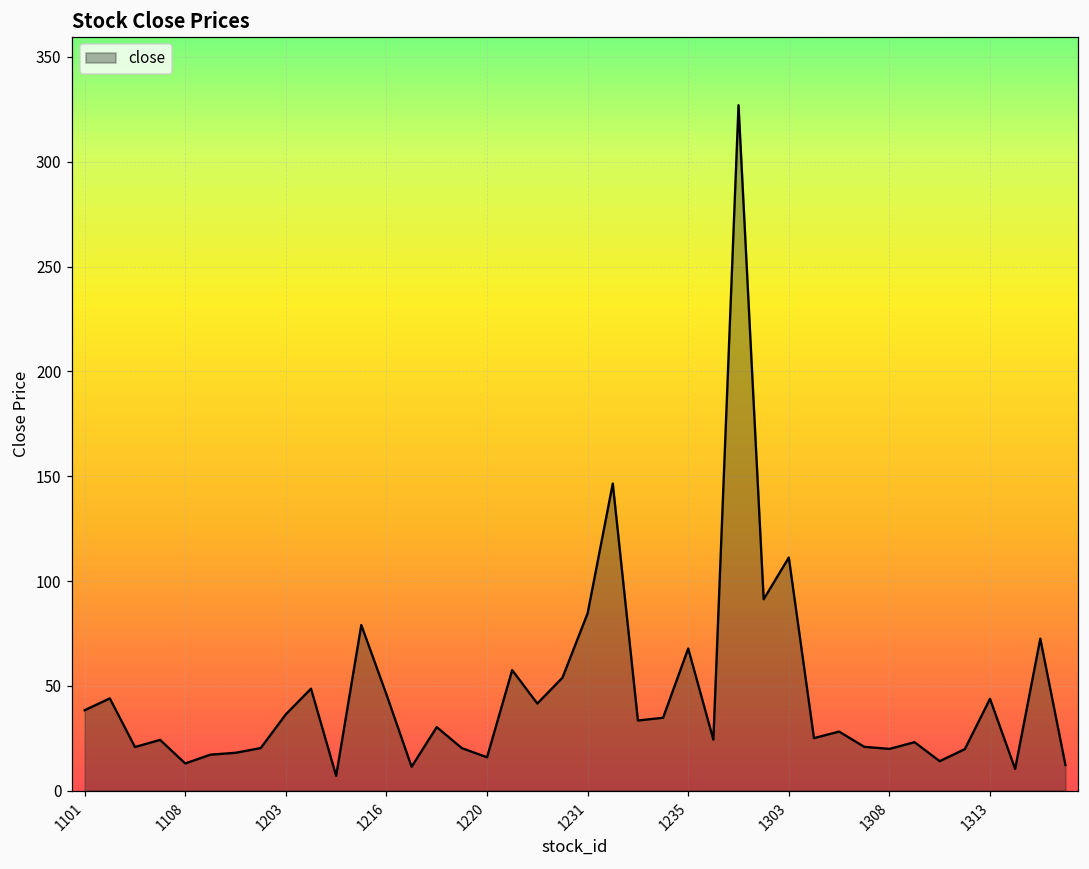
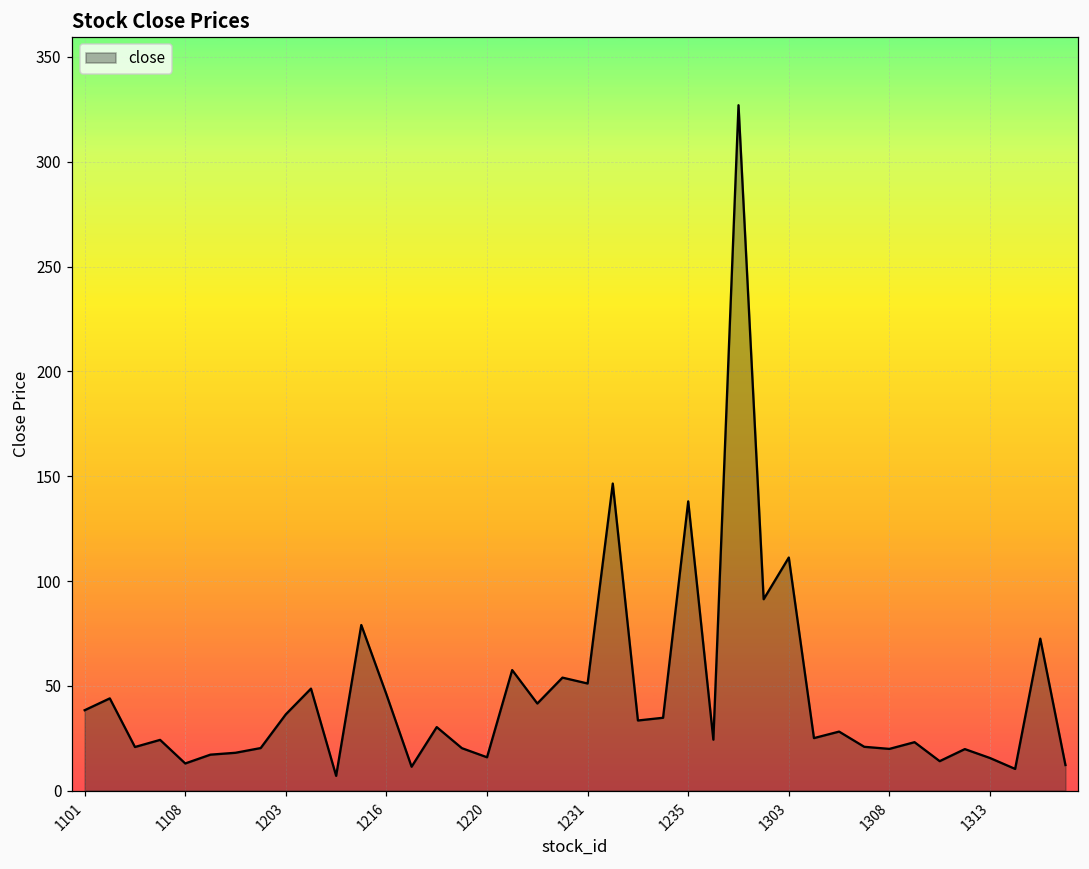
1231: 85 -> 51
1235: 68 -> 138
1313: 44 -> 16
